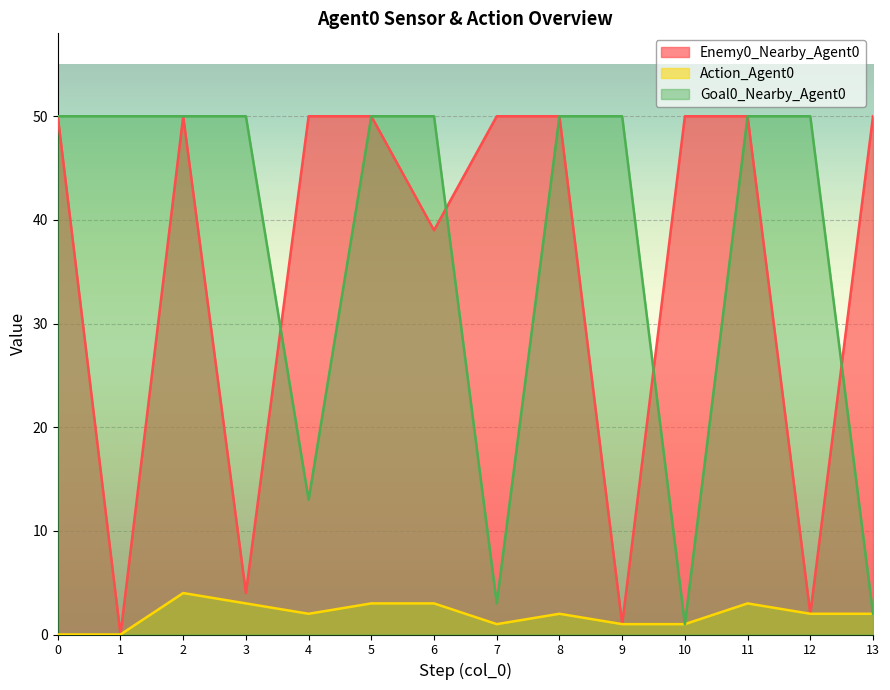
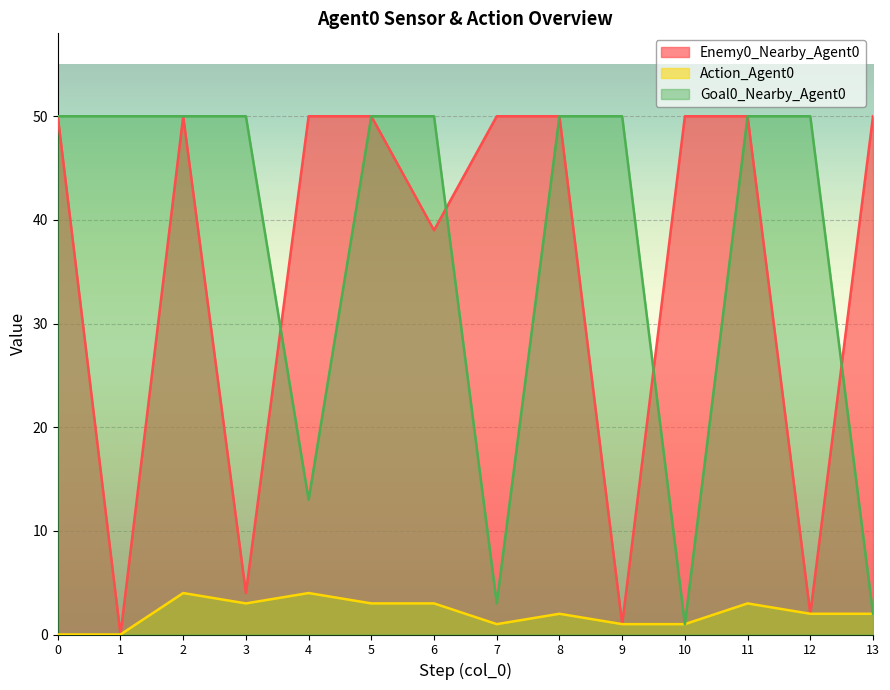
Action_Agent0, 4: 2 -> 4
